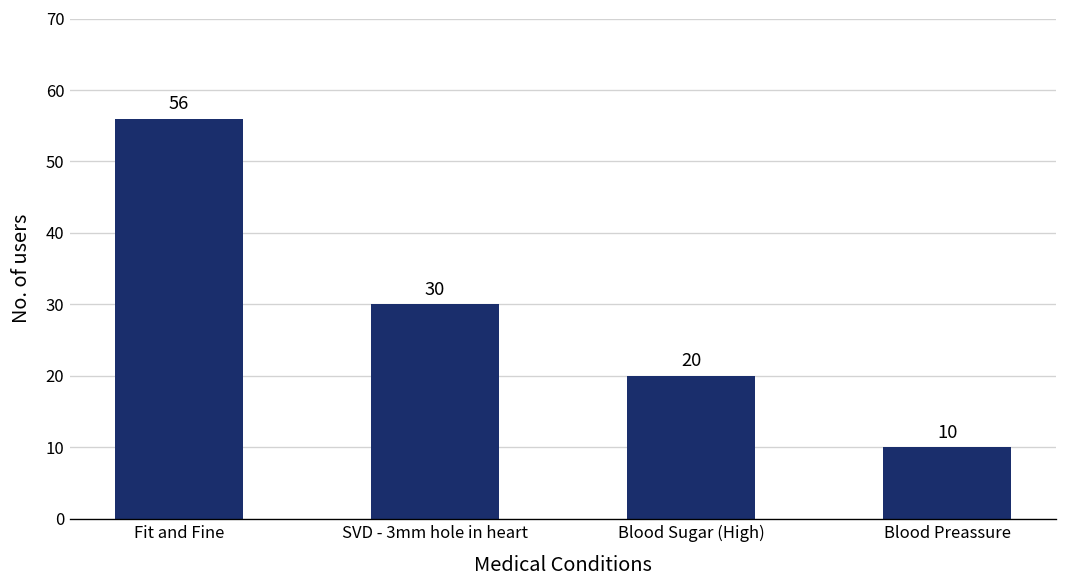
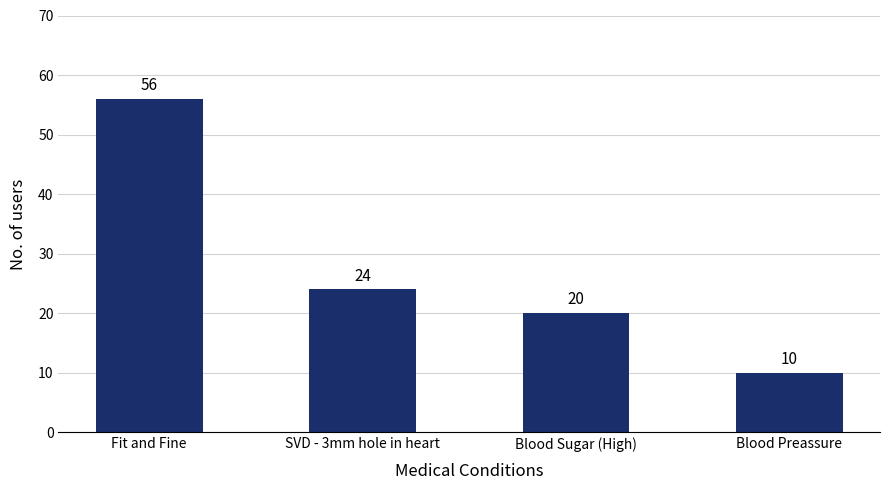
SVD - 3mm hole in heart: 30 -> 24
